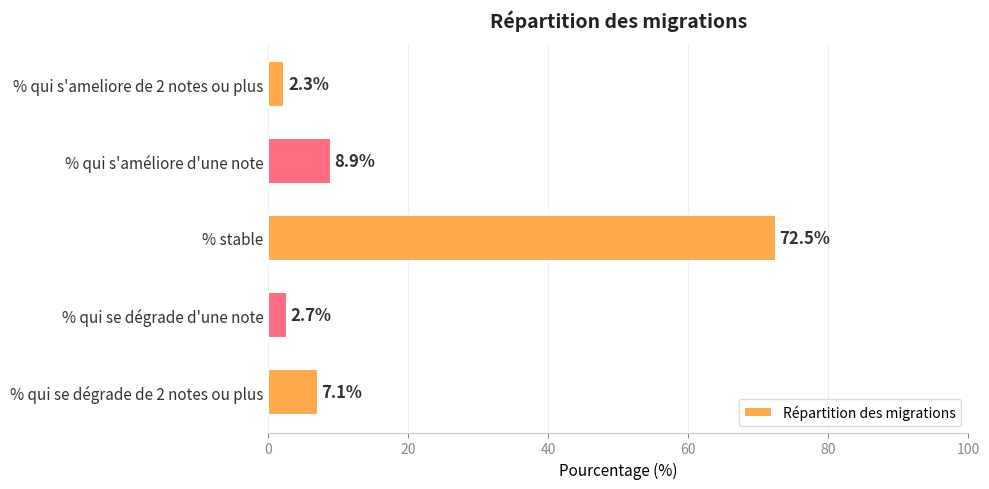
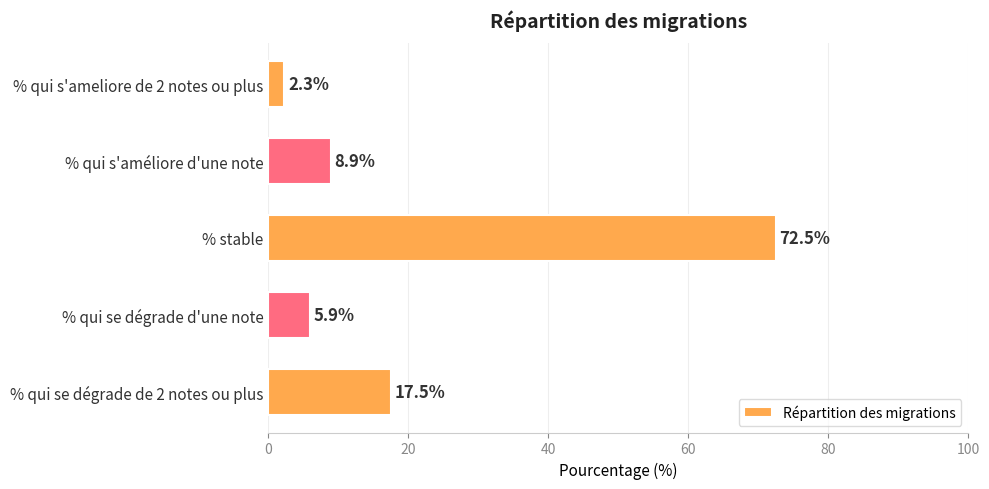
% qui se dégrade d'une note: 2.7% -> 5.9%
% qui se dégrade de 2 notes ou plus: 7.1% -> 17.5%
